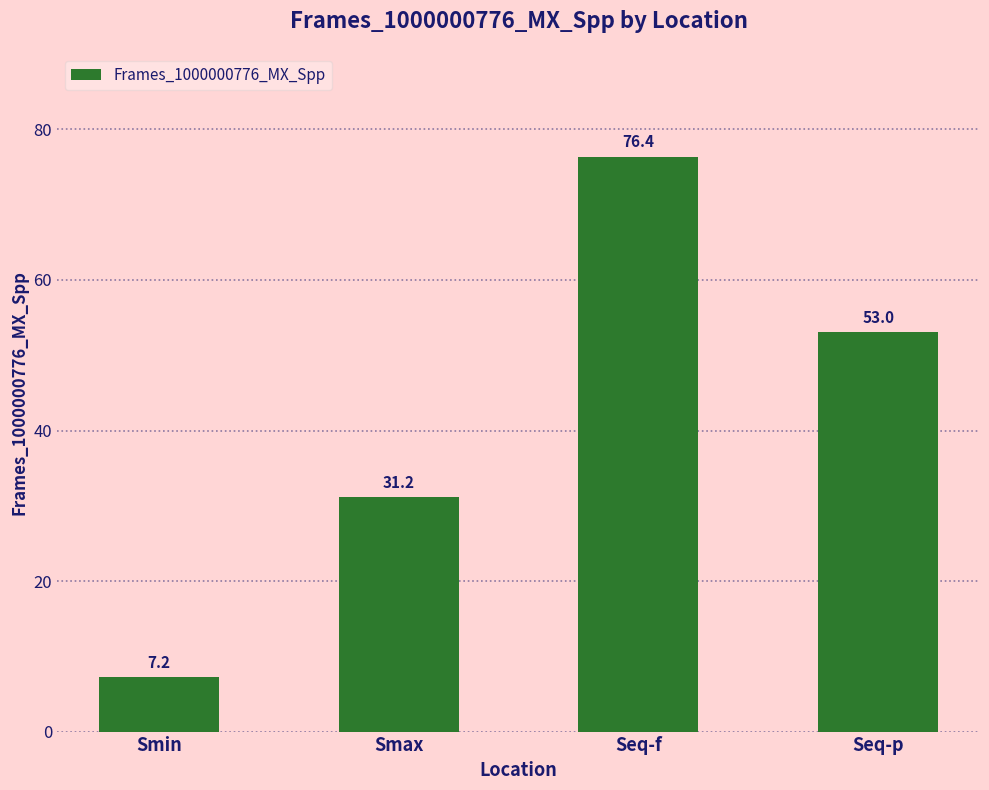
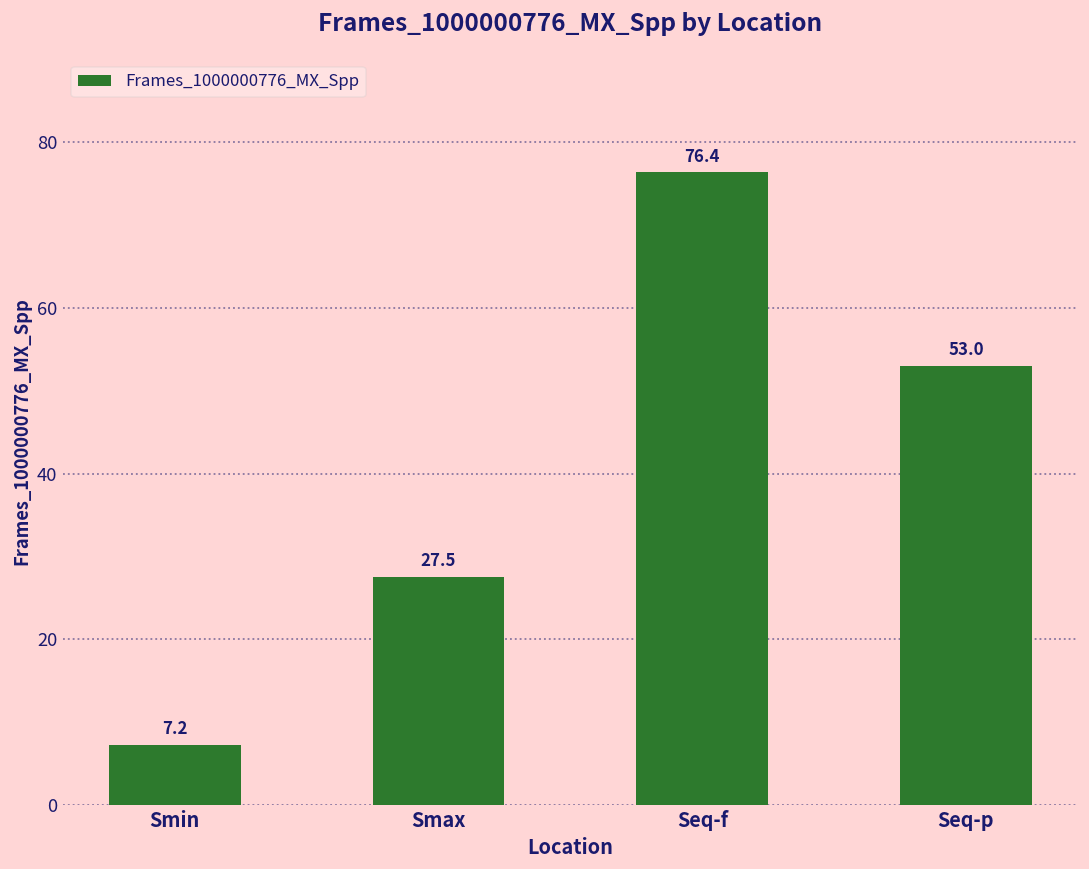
Smax: 31.2 -> 27.5
